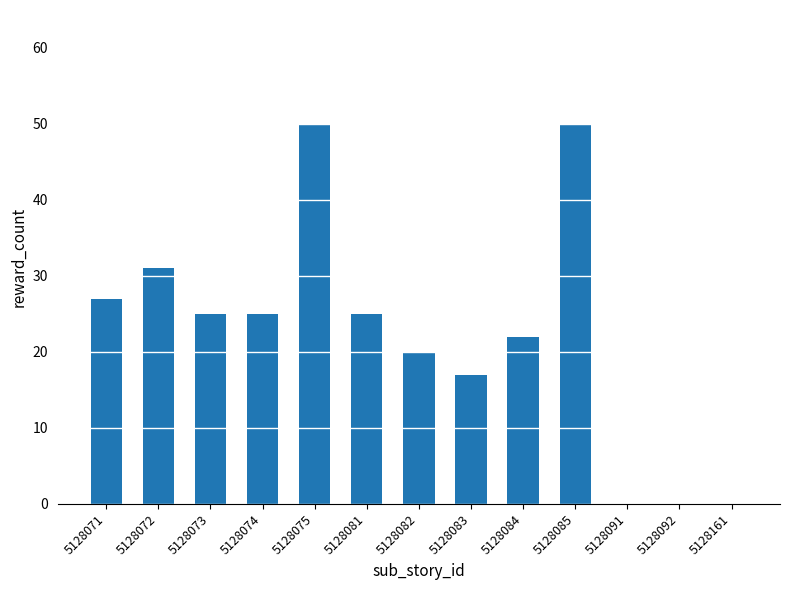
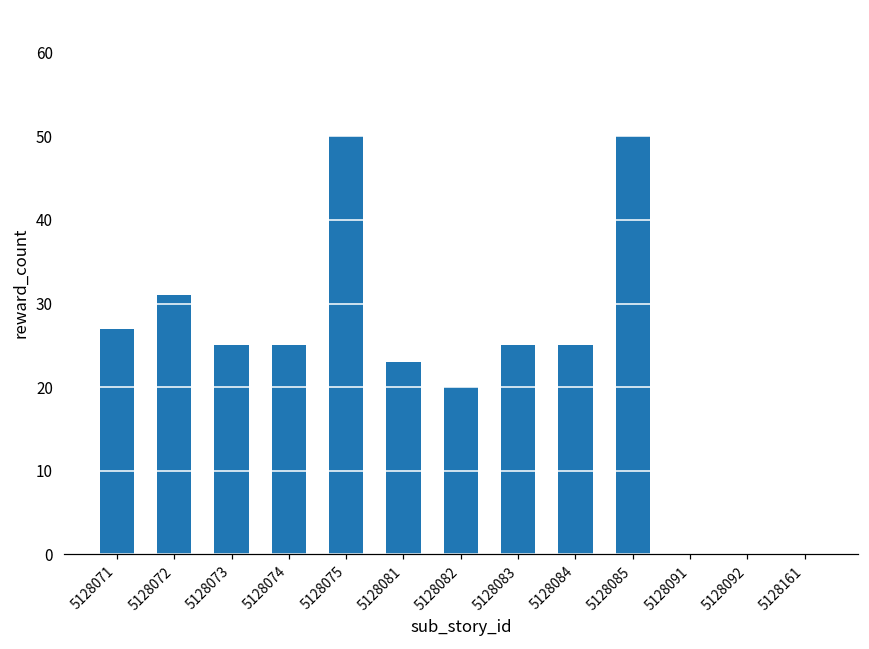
5128081: 25 -> 23
5128083: 17 -> 25
5128084: 22 -> 25
